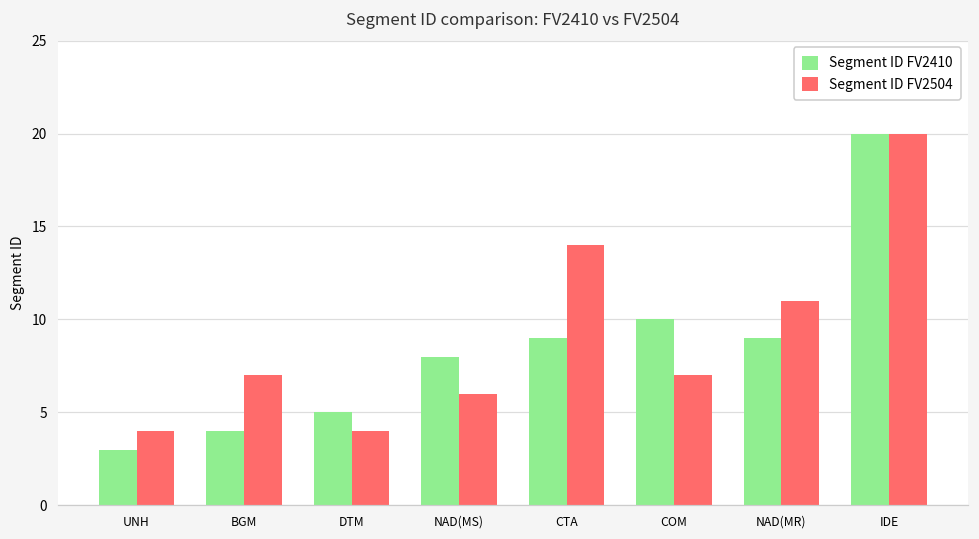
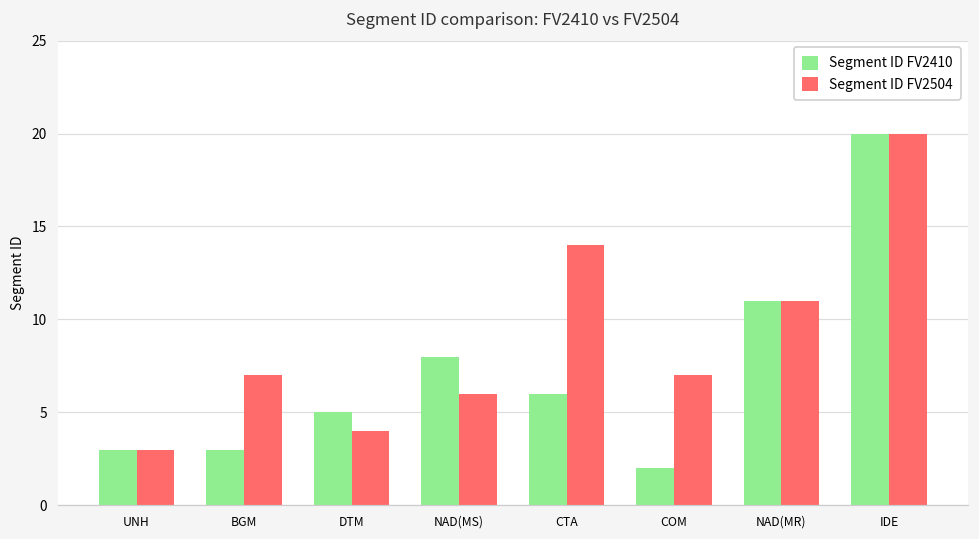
Segment ID FV2504, UNH: 4 -> 3
Segment ID FV2410, BGM: 4 -> 3
Segment ID FV2410, CTA: 9 -> 6
Segment ID FV2410, COM: 10 -> 2
Segment ID FV2410, NAD(MR): 9 -> 11
